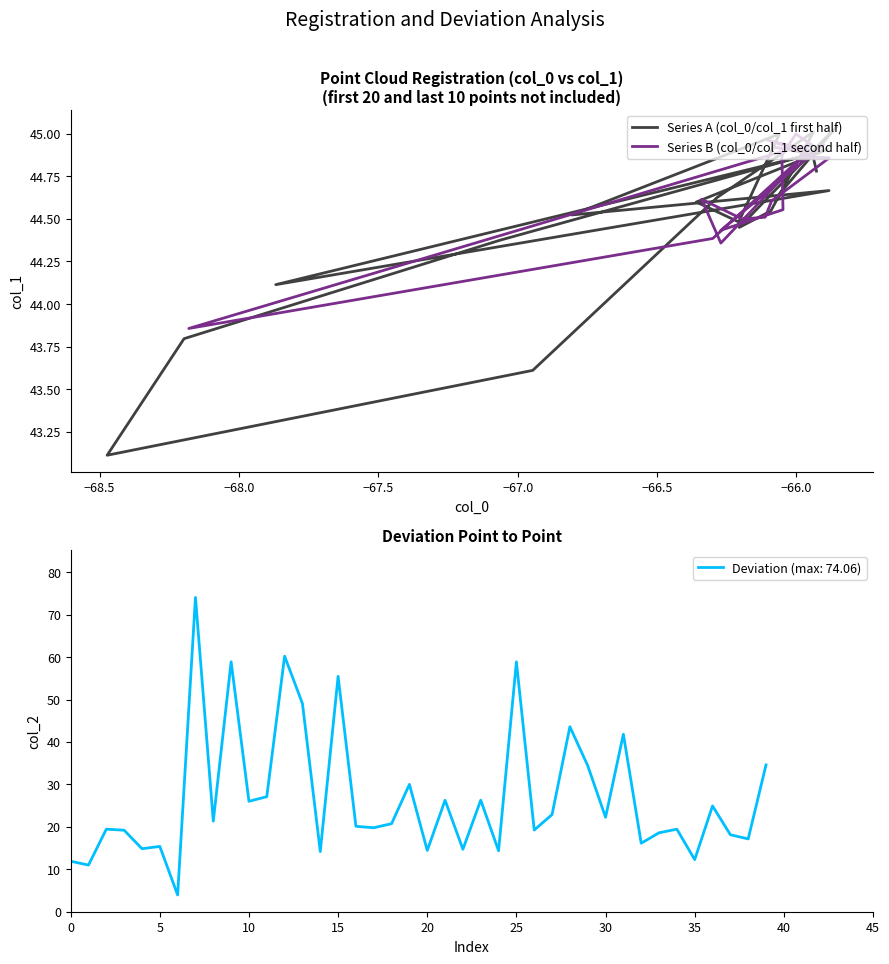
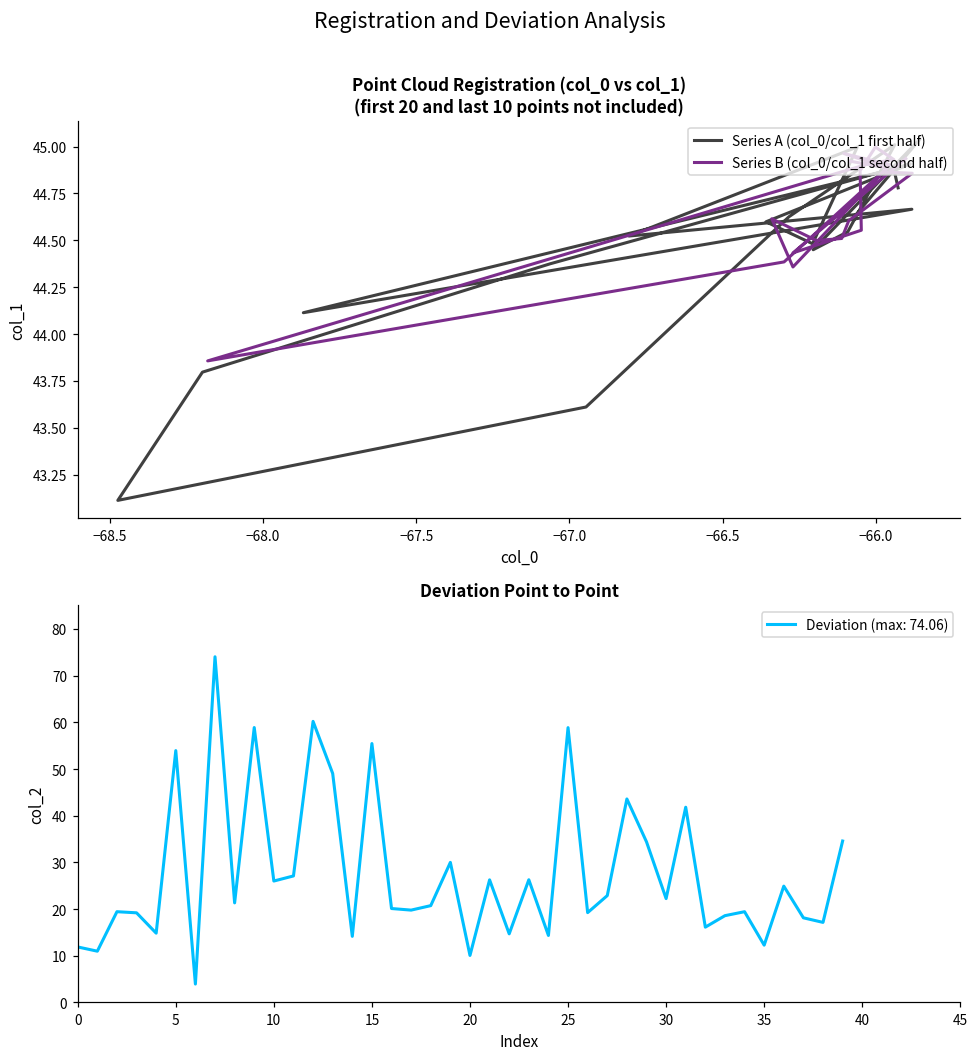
Deviation Point to Point, 5: 15 -> 54
Deviation Point to Point, 20: 14 -> 10
